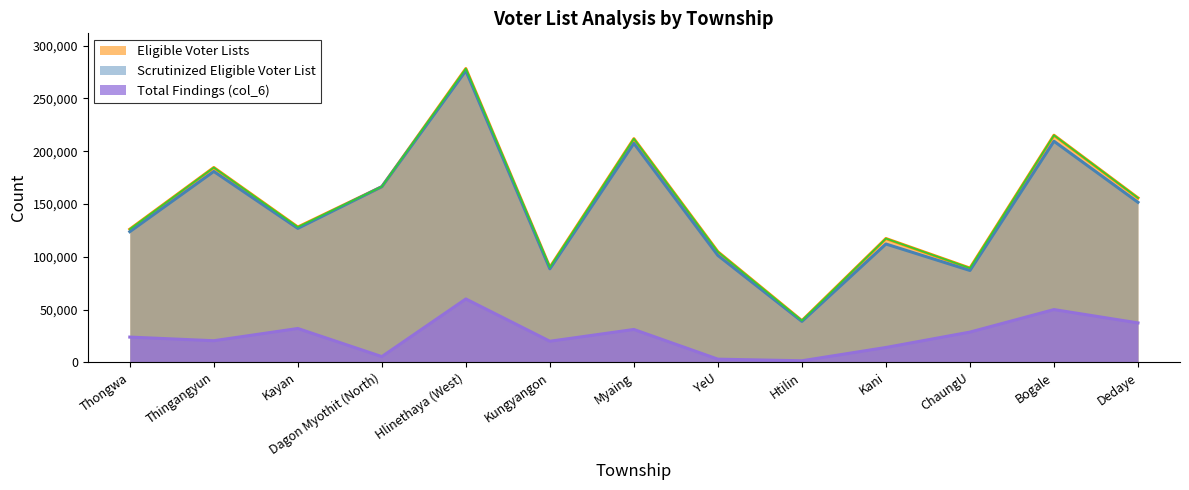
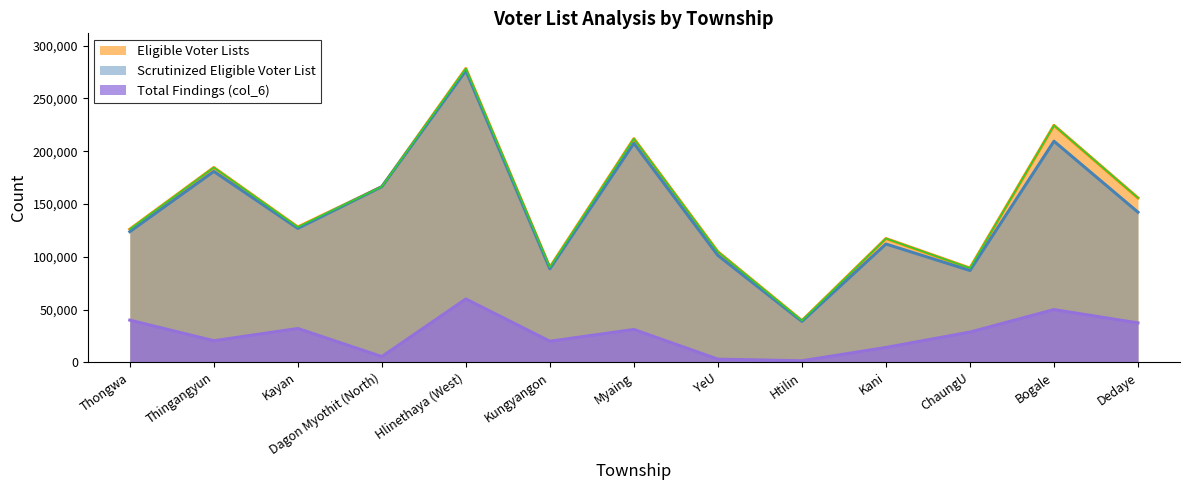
Total Findings (col_6), Thongwa: 24,000 -> 40,000
Eligible Voter Lists, Bogale: 215,000 -> 224,000
Scrutinized Eligible Voter List, Dedaye: 152,000 -> 142,000
